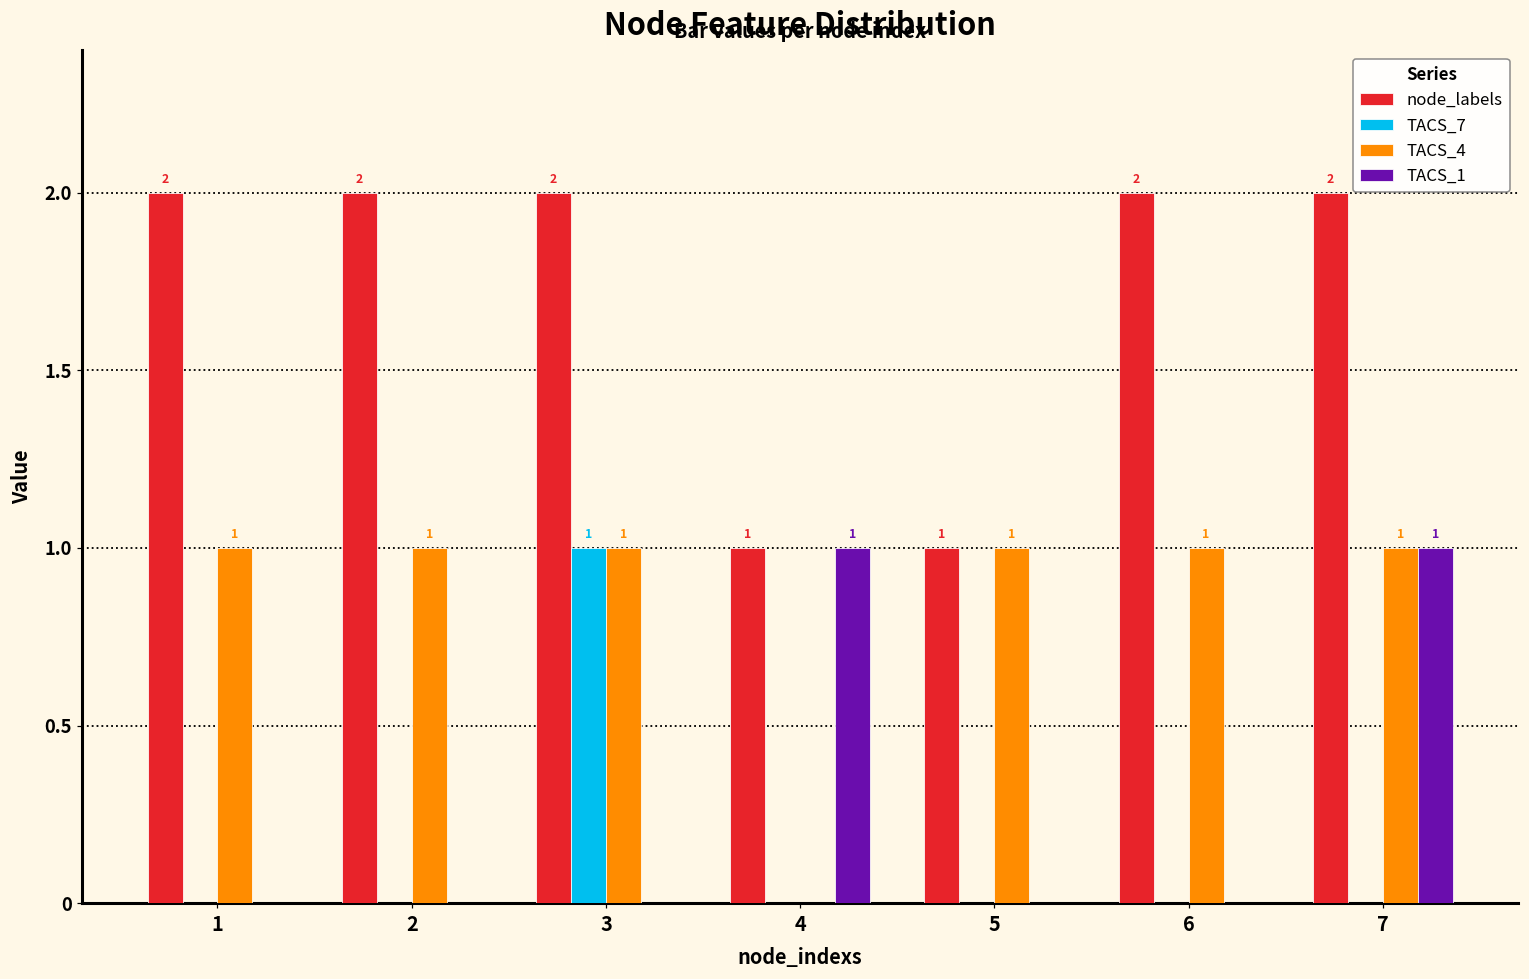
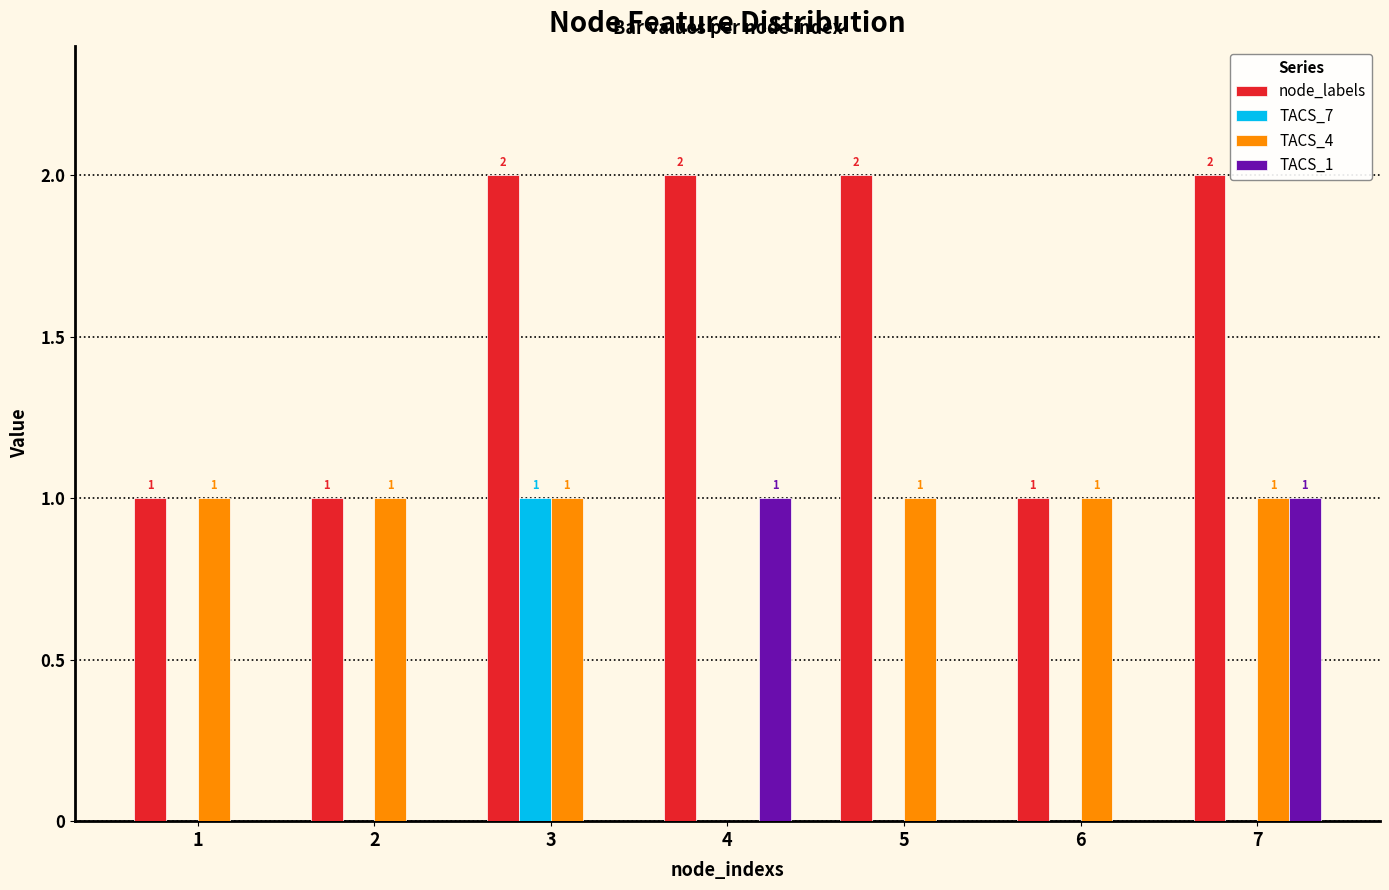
node_labels, 1: 2 -> 1
node_labels, 2: 2 -> 1
node_labels, 4: 1 -> 2
node_labels, 5: 1 -> 2
node_labels, 6: 2 -> 1
